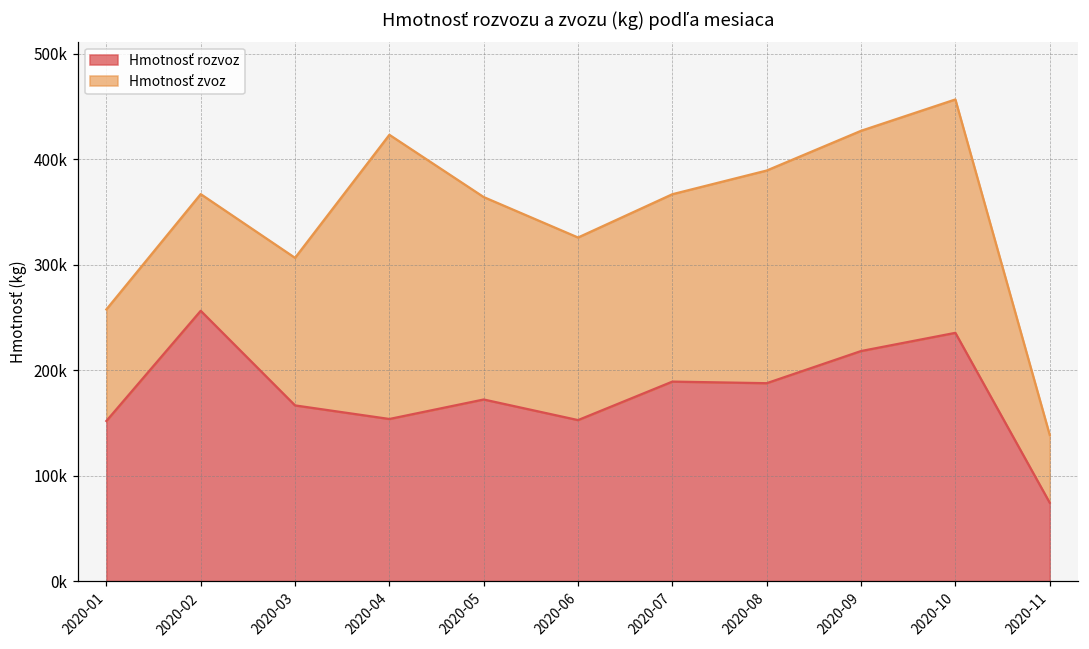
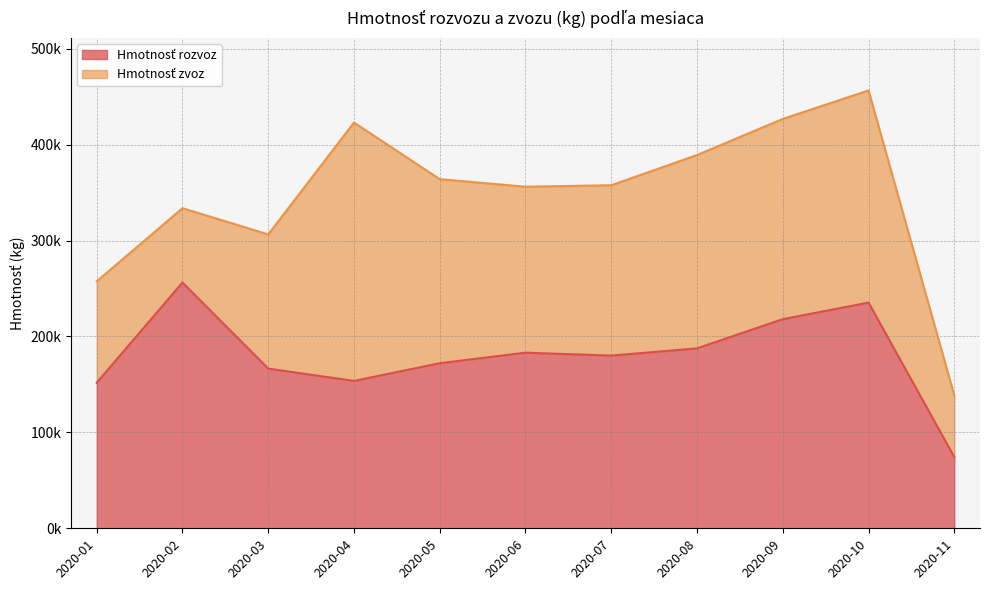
Hmotnosť zvoz, 2020-02: 110000 -> 80000
Hmotnosť rozvoz, 2020-06: 150000 -> 180000
Hmotnosť rozvoz, 2020-07: 190000 -> 180000
